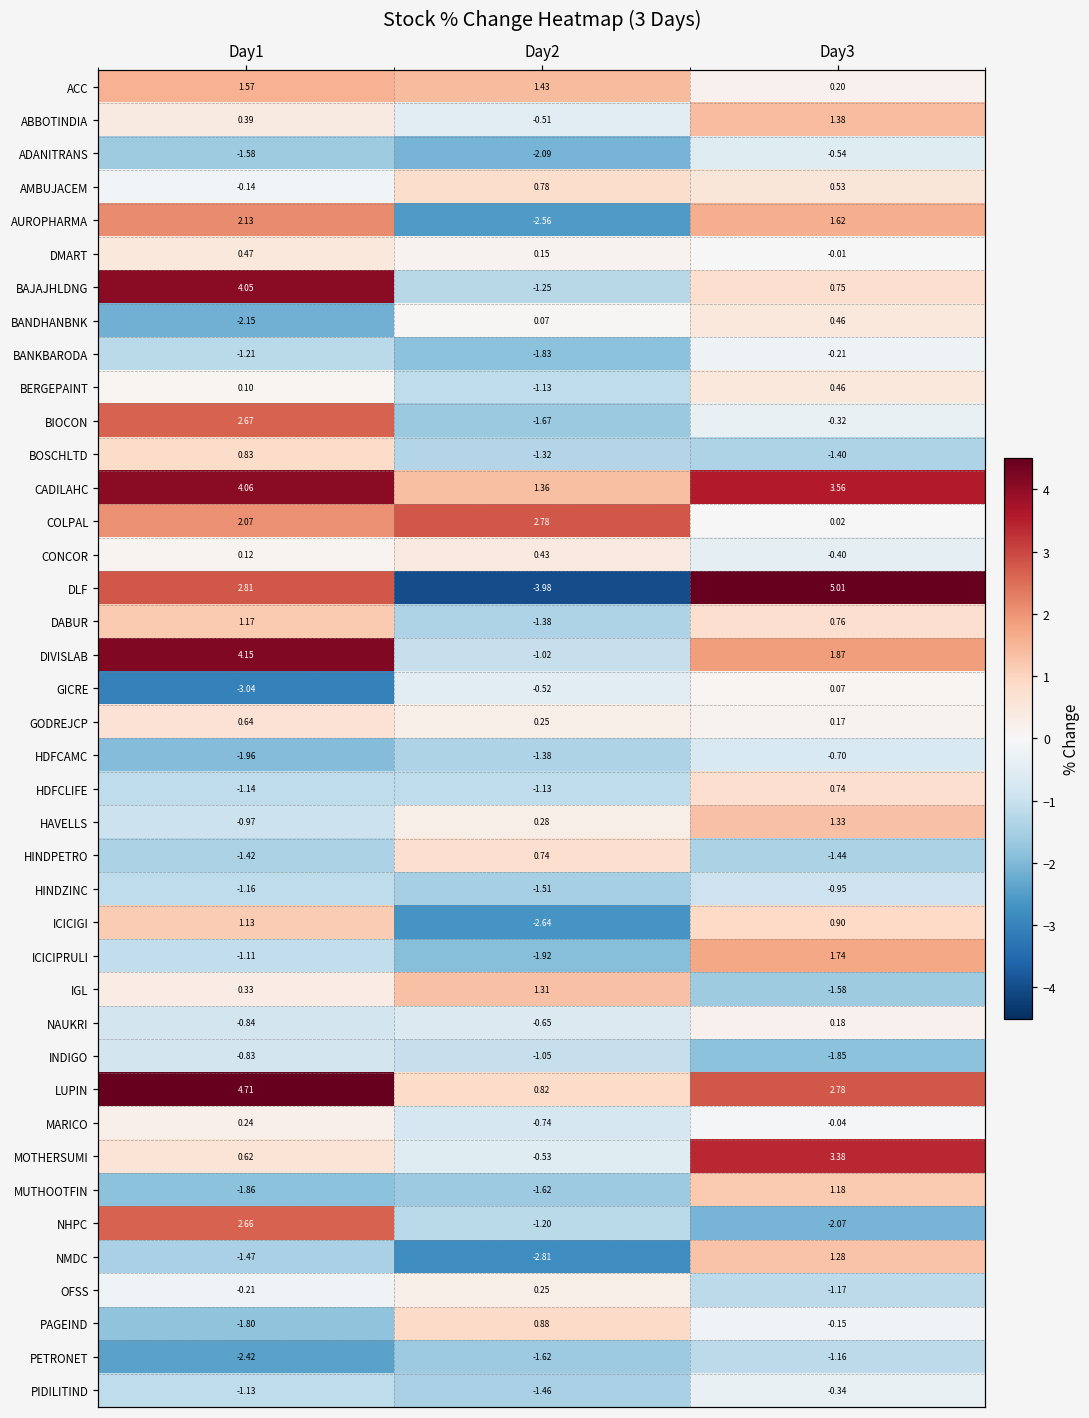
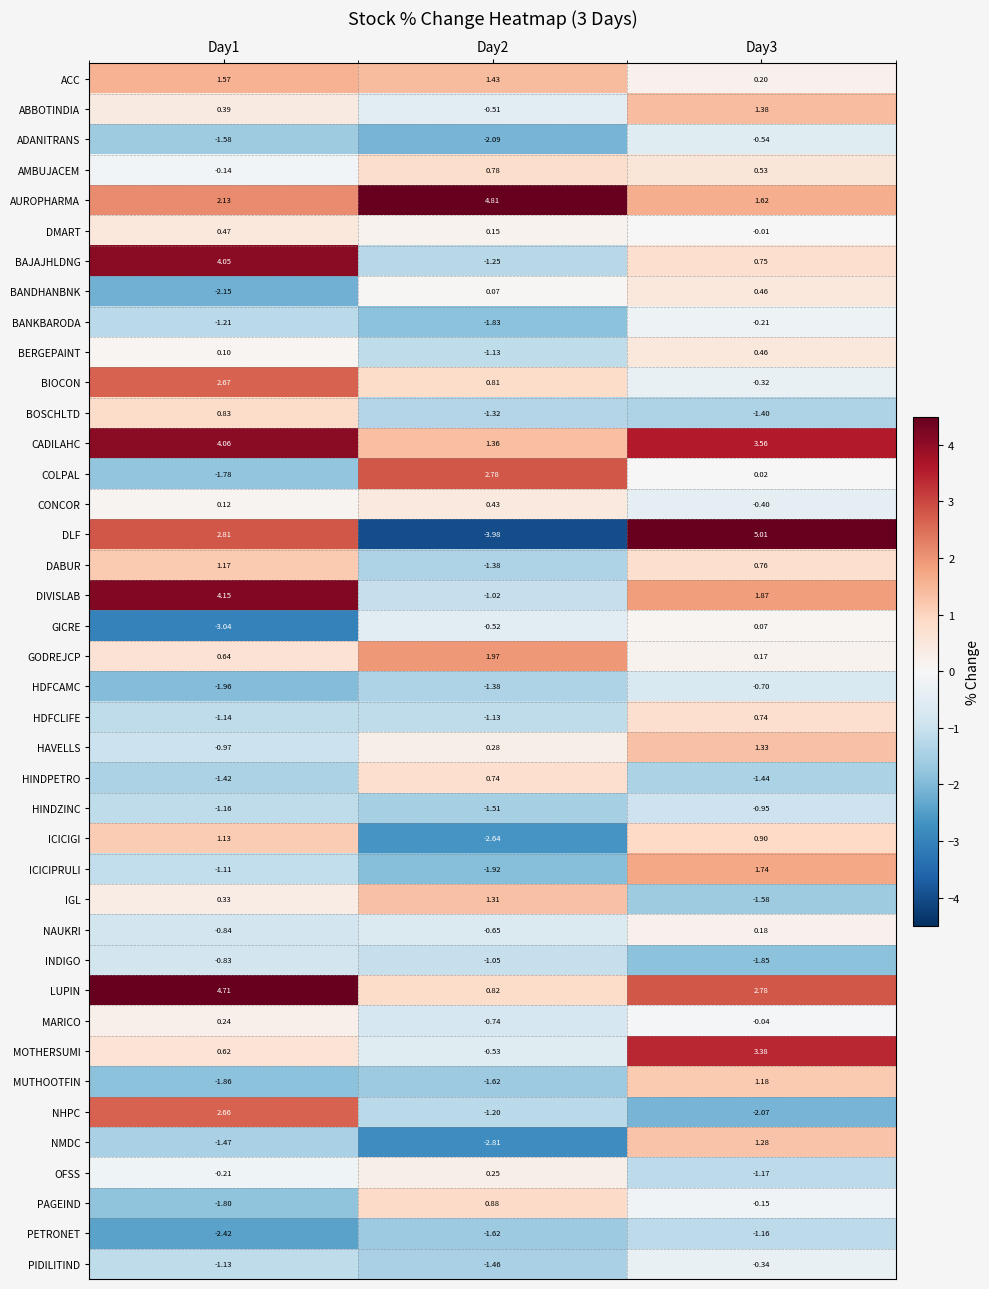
AUROPHARMA, Day2: -2.56 -> 4.81
BIOCON, Day2: -1.67 -> 0.81
COLPAL, Day1: 2.07 -> -1.78
GODREJCP, Day2: 0.25 -> 1.97
